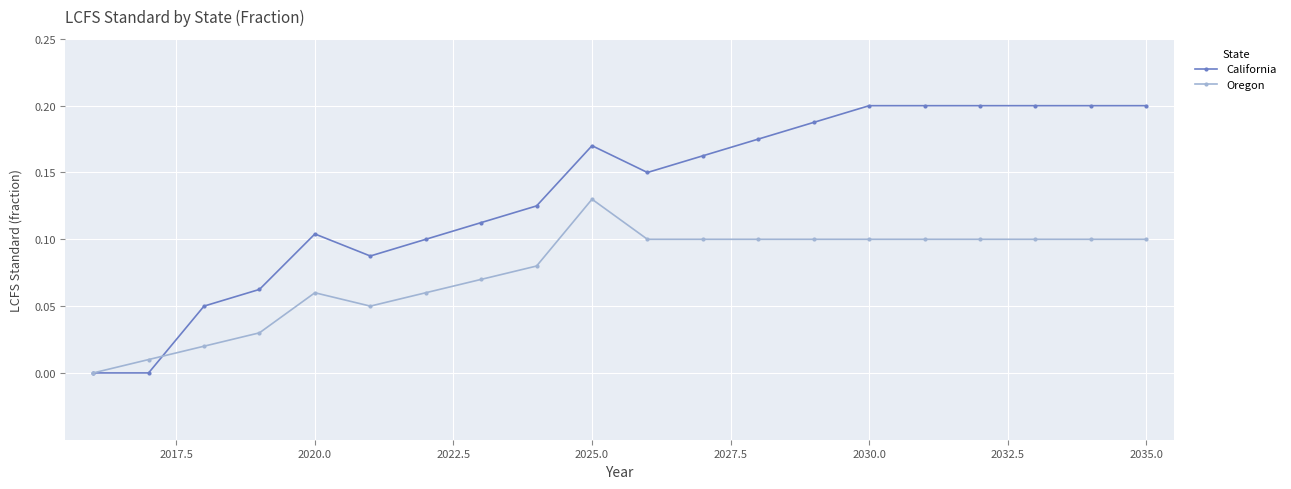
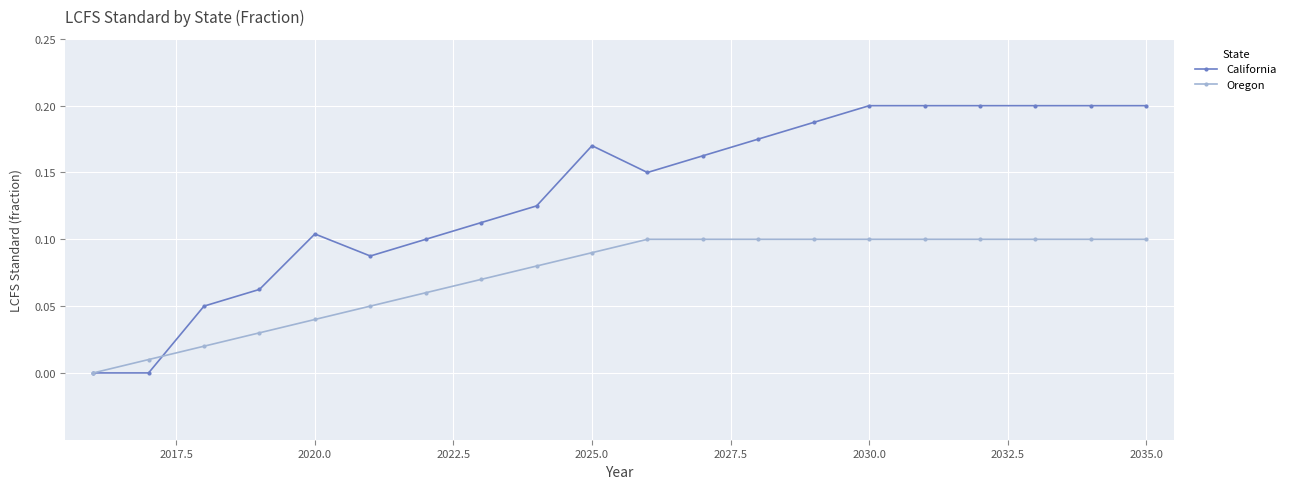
Oregon, 2020.0: 0.06 -> 0.04
Oregon, 2025.0: 0.13 -> 0.09
